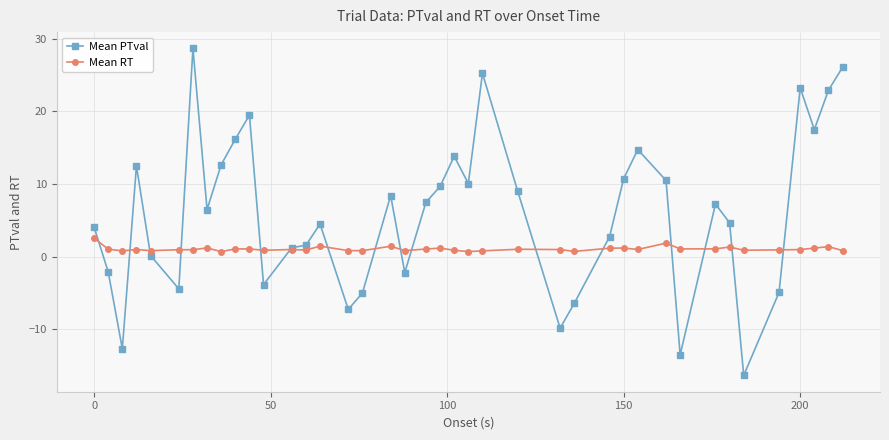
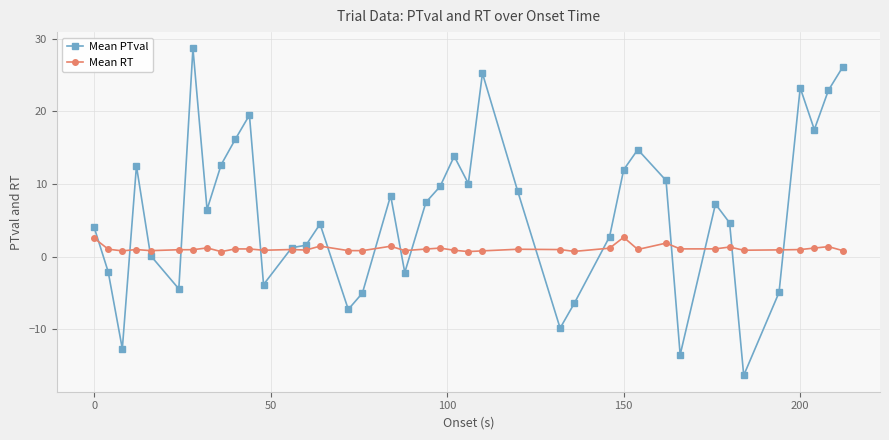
Mean PTval, 150: 11 -> 12
Mean RT, 150: 1 -> 3
